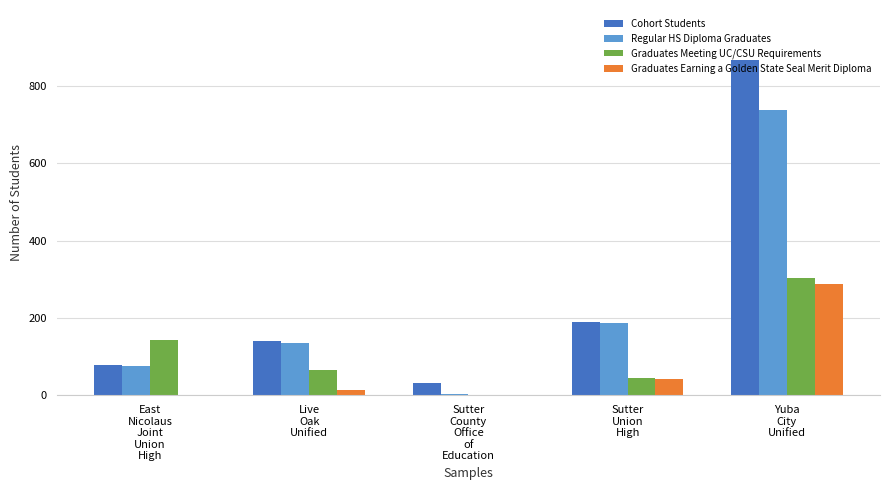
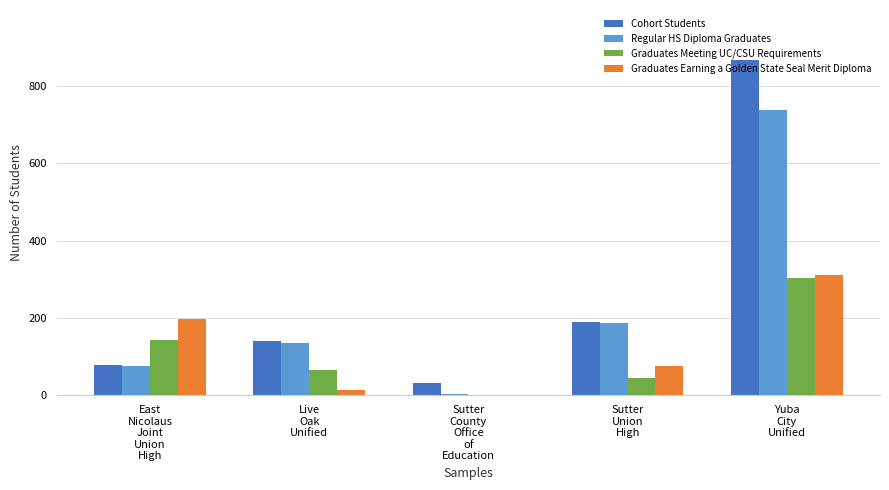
Graduates Earning a Golden State Seal Merit Diploma, East Nicolaus Joint Union High: 0 -> 200
Graduates Earning a Golden State Seal Merit Diploma, Sutter Union High: 40 -> 80
Graduates Earning a Golden State Seal Merit Diploma, Yuba City Unified: 290 -> 310
